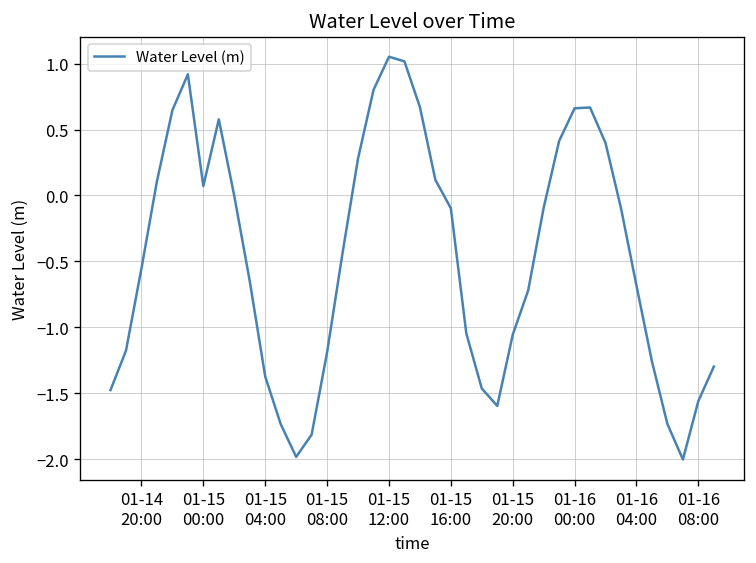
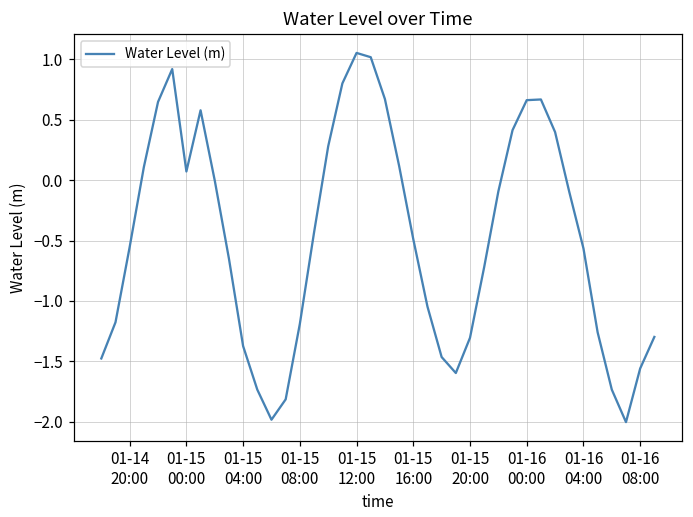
01-15 16:00: -0.10 -> -0.49
01-15 20:00: -1.06 -> -1.30
01-16 04:00: -0.68 -> -0.56
